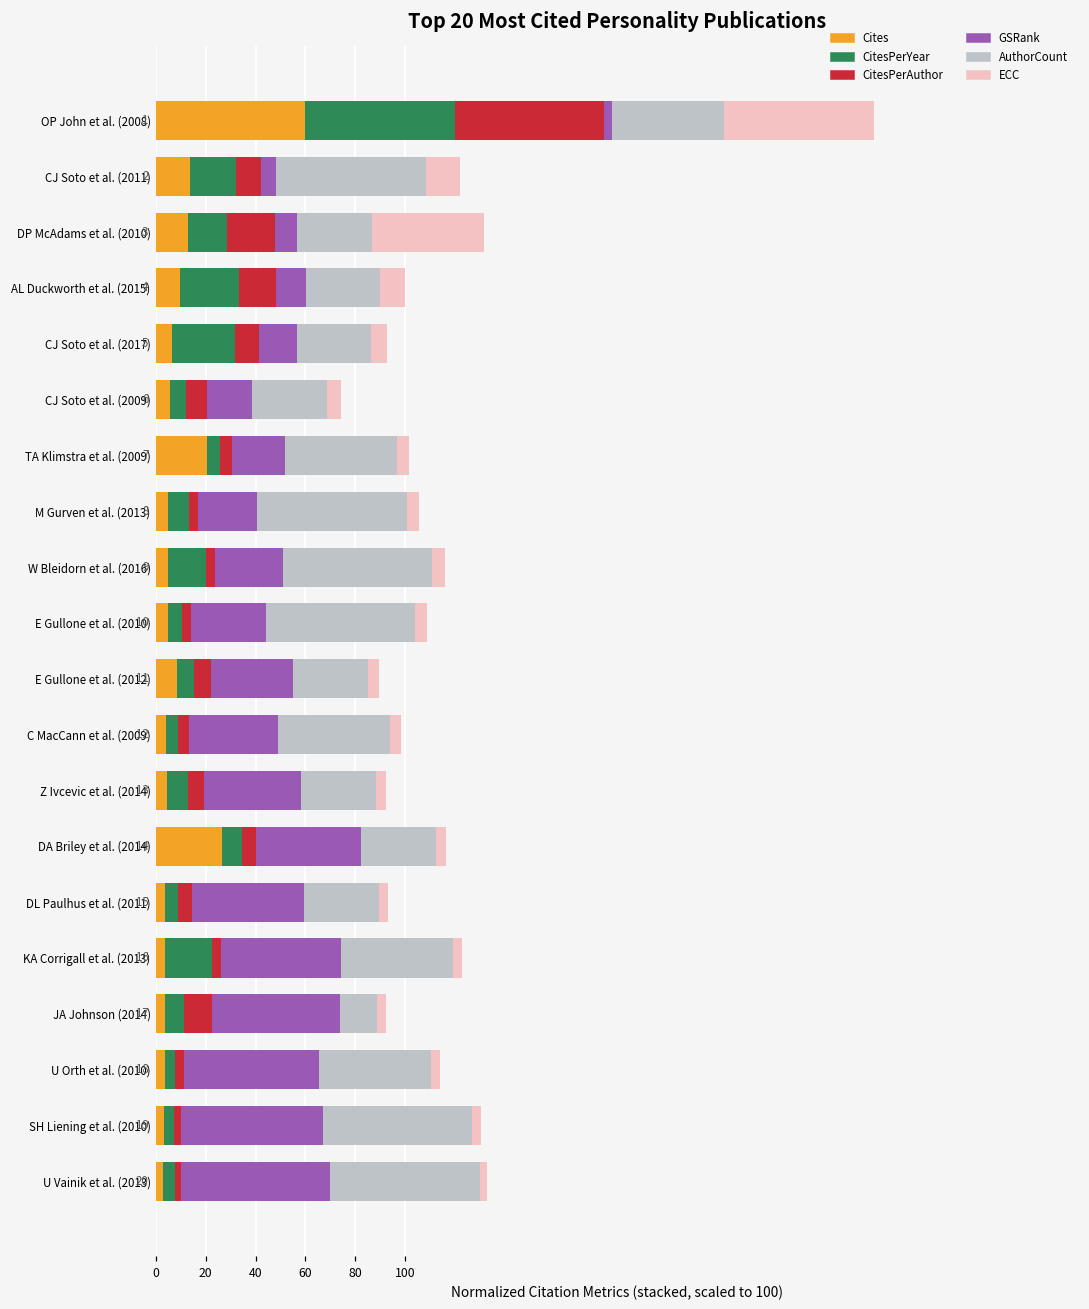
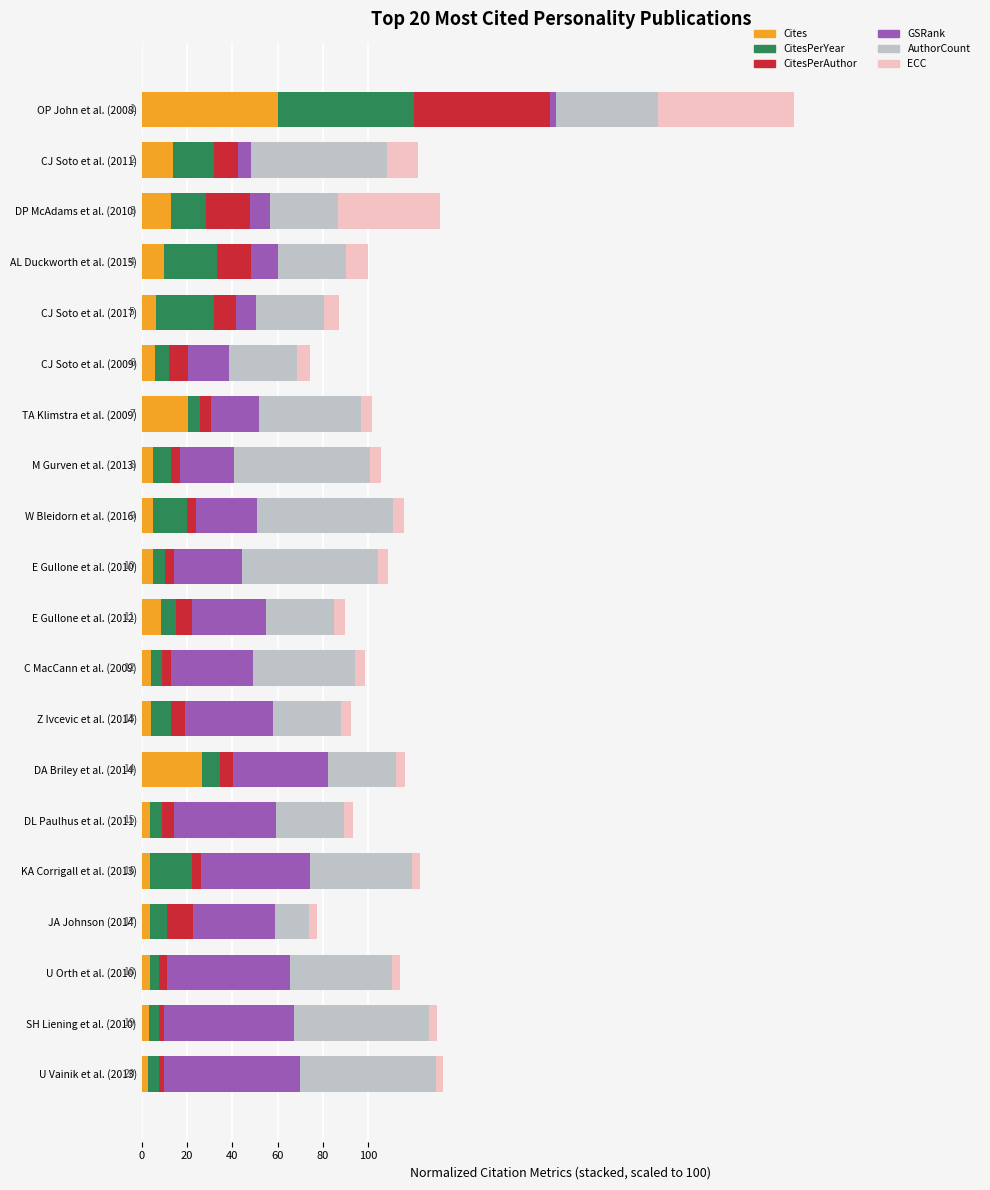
GSRank, CJ Soto et al. (2017): 15 -> 9
GSRank, JA Johnson (2014): 51 -> 36
